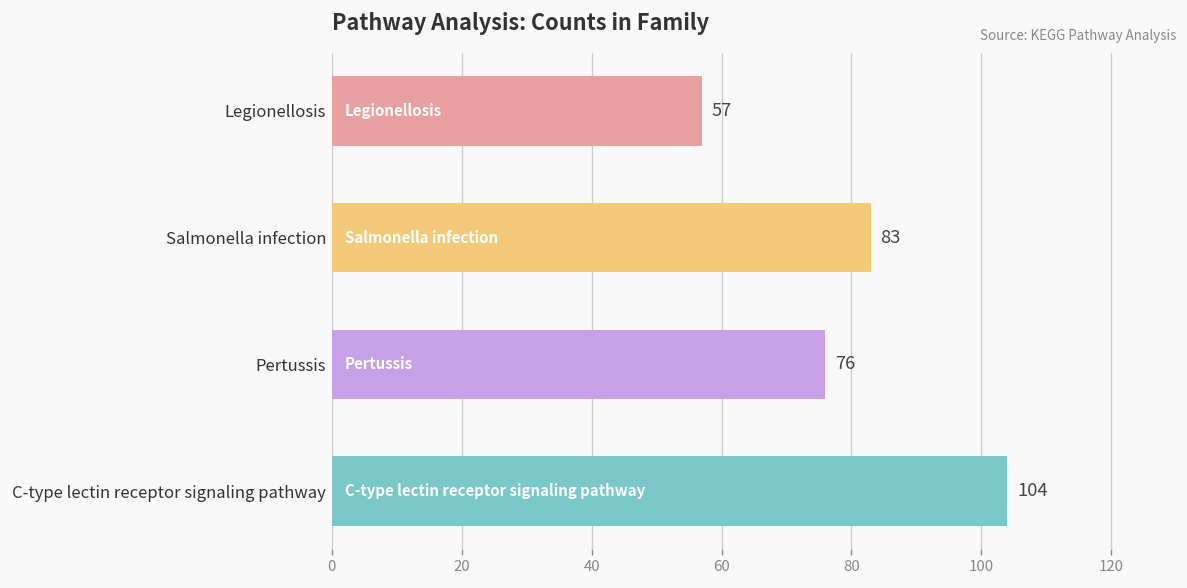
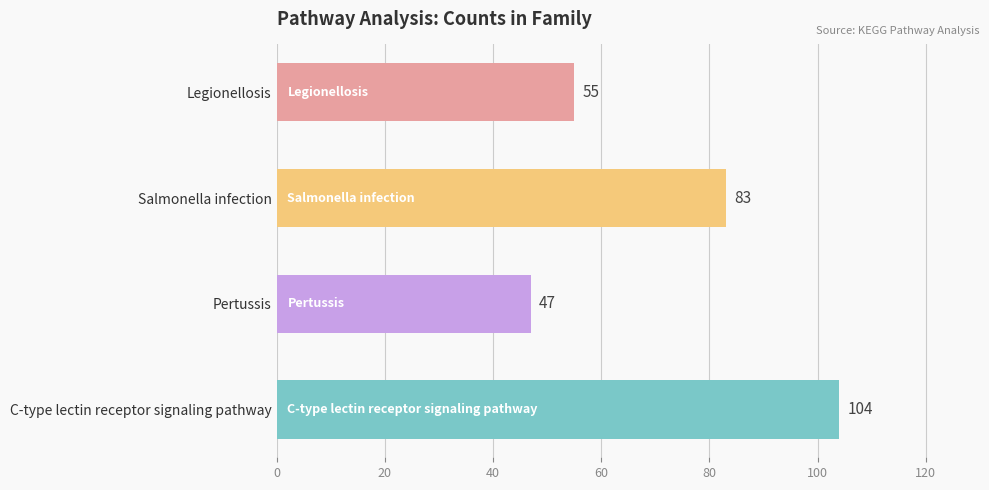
Legionellosis: 57 -> 55
Pertussis: 76 -> 47
